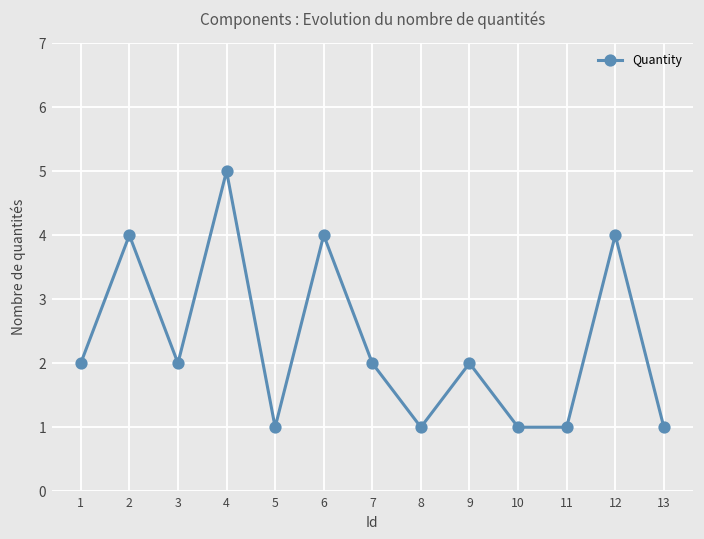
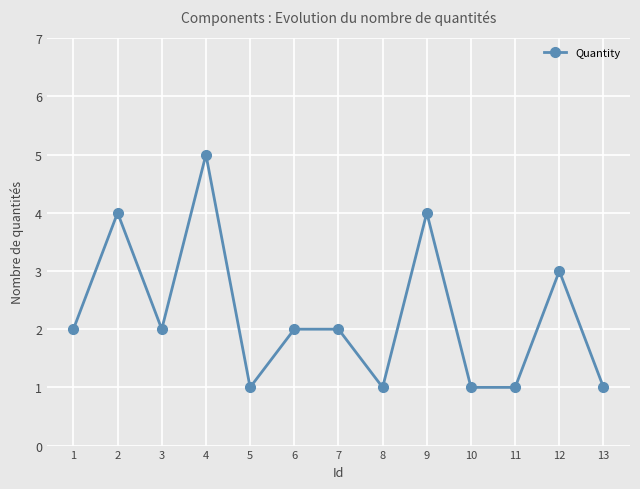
6: 4 -> 2
9: 2 -> 4
12: 4 -> 3
